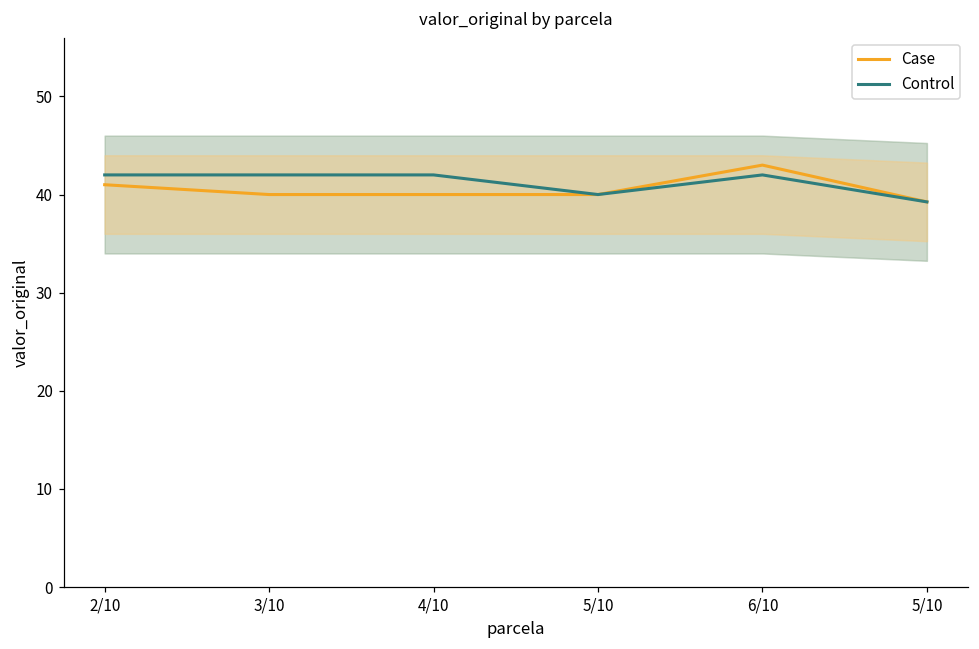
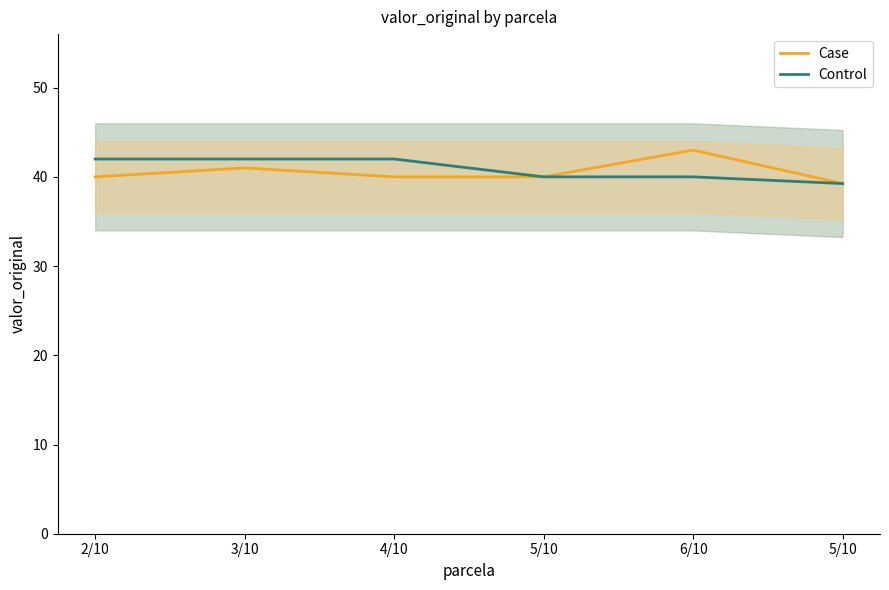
Case, 2/10: 41 -> 40
Case, 3/10: 40 -> 41
Control, 6/10: 42 -> 40
